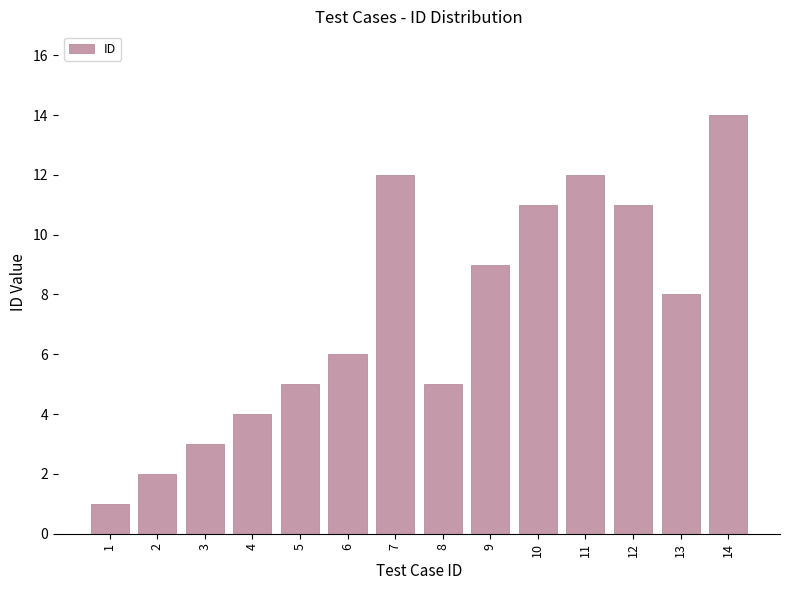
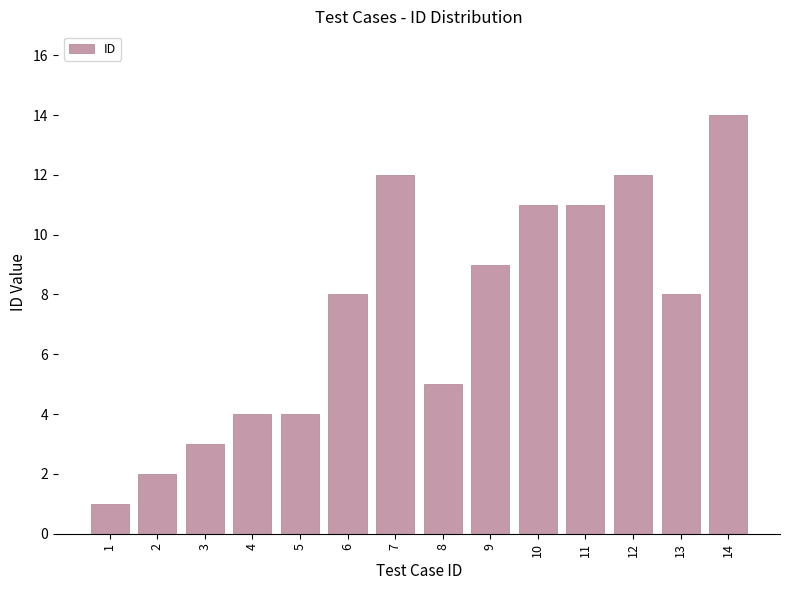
5: 5 -> 4
6: 6 -> 8
11: 12 -> 11
12: 11 -> 12
